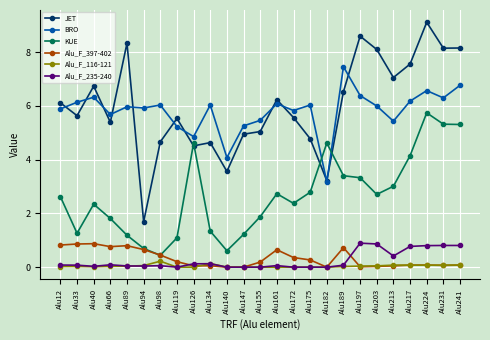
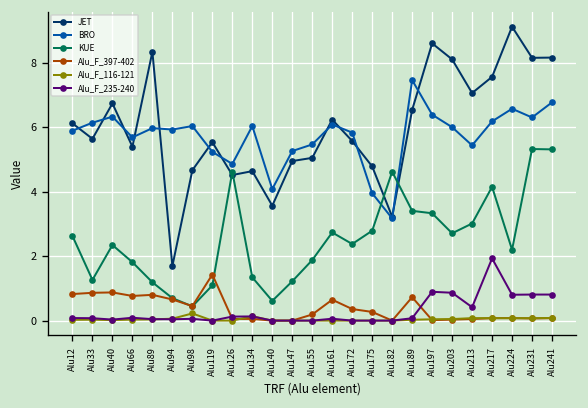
Alu_F_397-402, Alu119: 0.2 -> 1.4
BRO, Alu175: 6.0 -> 3.9
Alu_F_235-240, Alu217: 0.8 -> 1.9
KUE, Alu224: 5.7 -> 2.2
